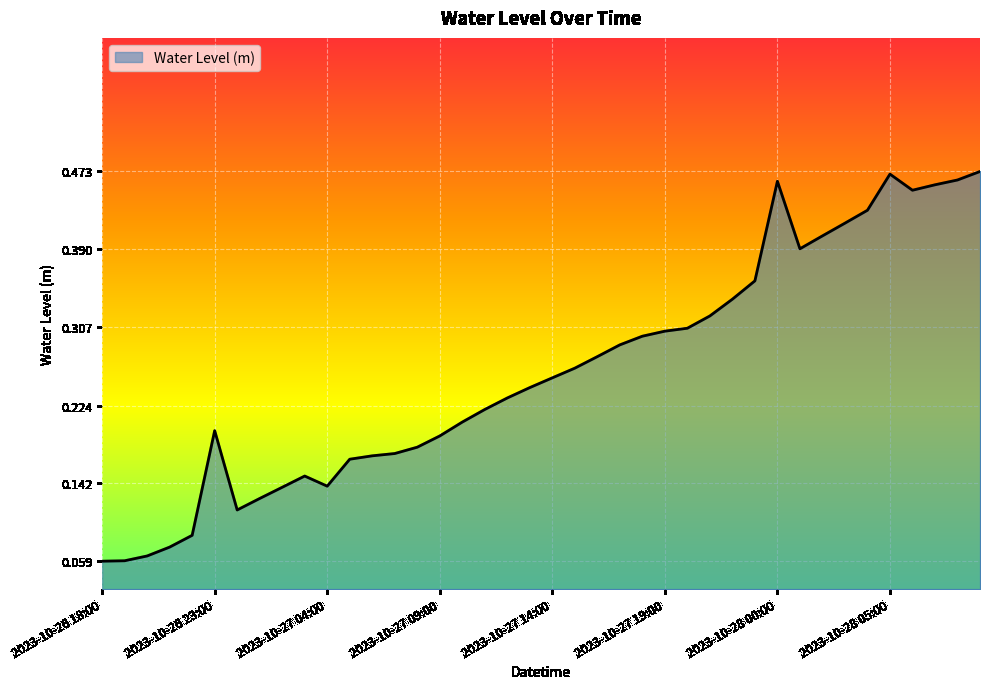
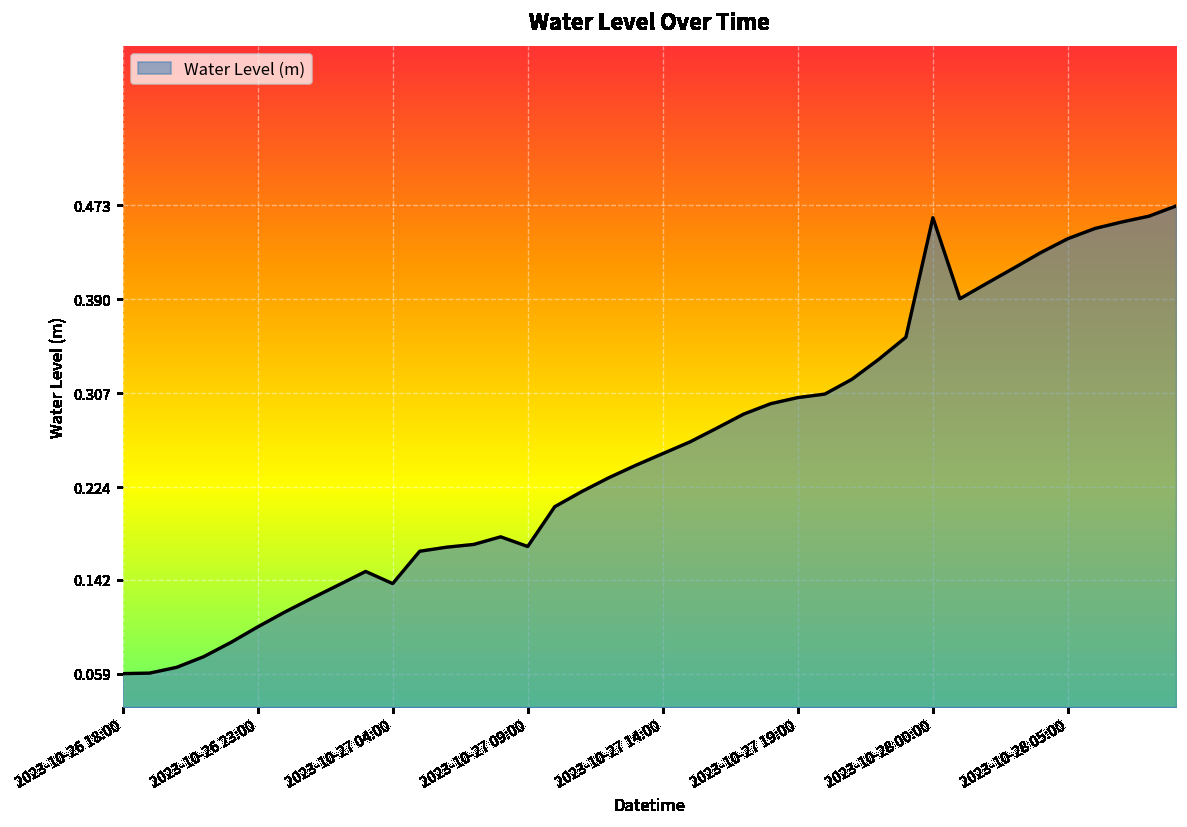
2023-10-26 23:00: 0.20 -> 0.10
2023-10-27 09:00: 0.19 -> 0.17
2023-10-28 05:00: 0.47 -> 0.44
